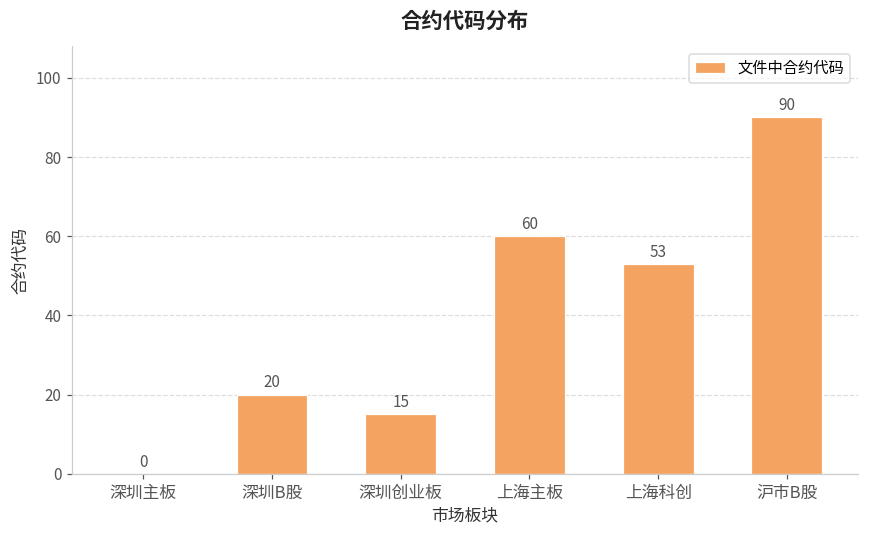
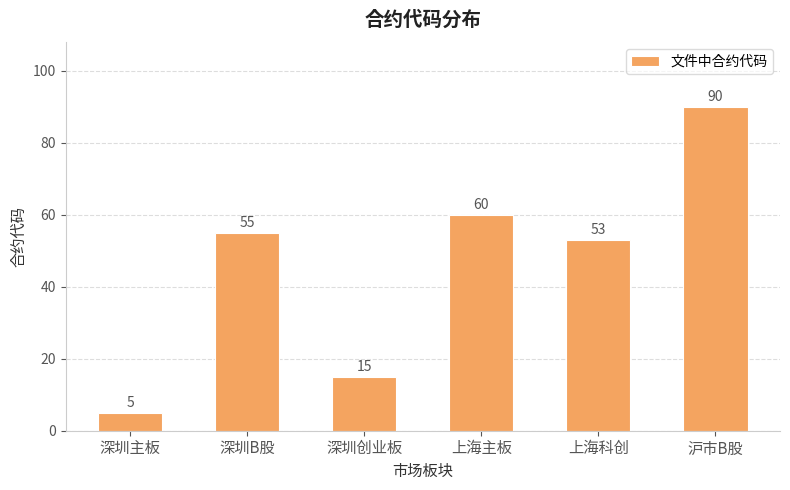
深圳主板: 0 -> 5
深圳B股: 20 -> 55
